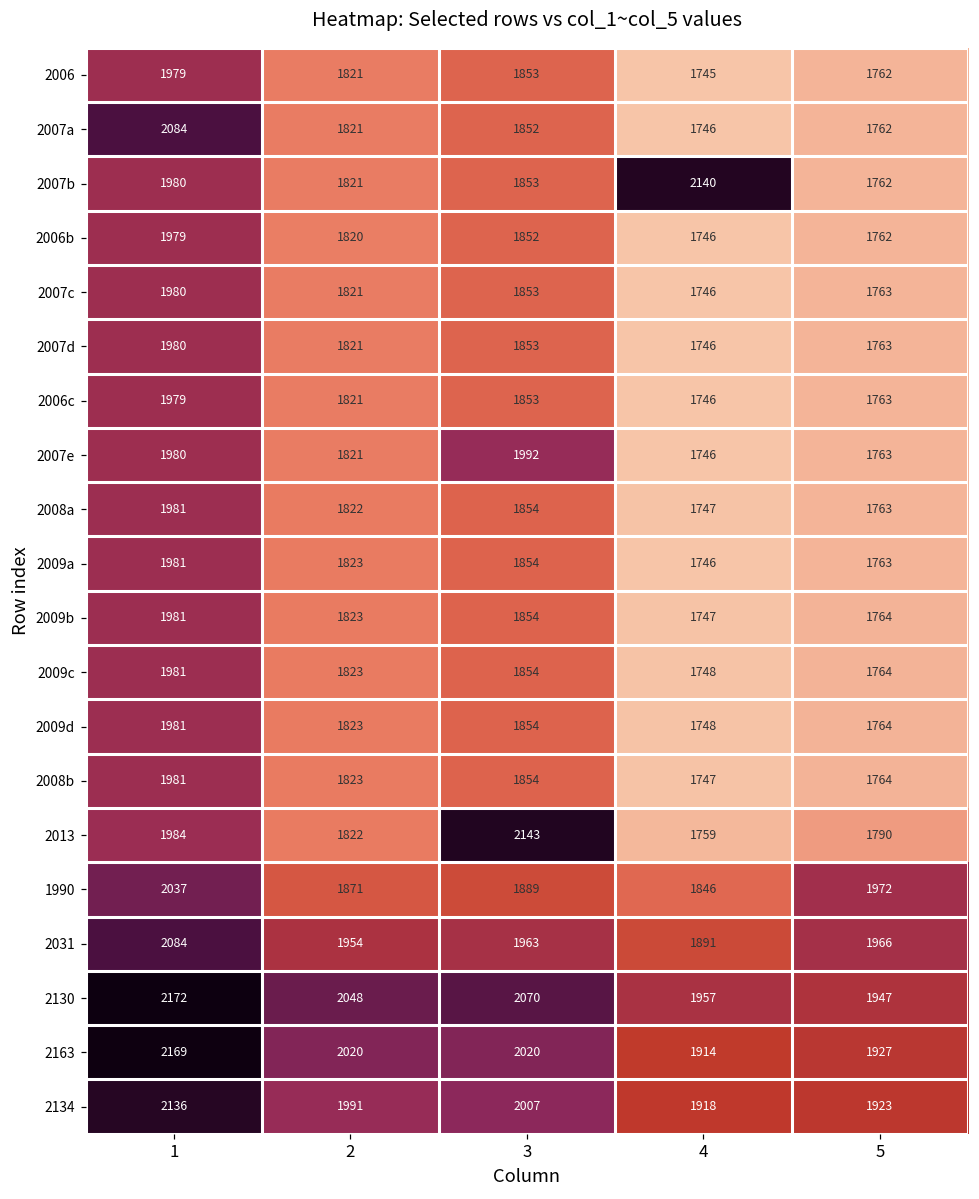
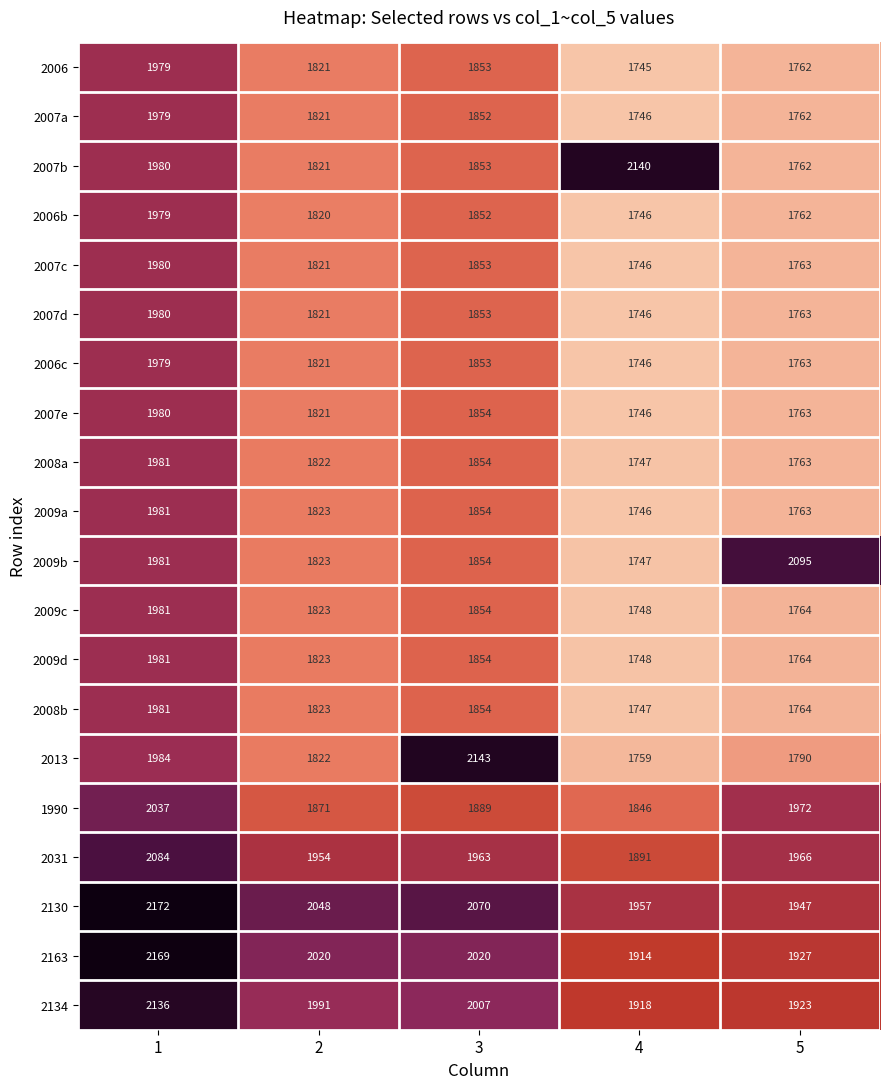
2007a, 1: 2084 -> 1979
2007e, 3: 1992 -> 1854
2009b, 5: 1764 -> 2095
